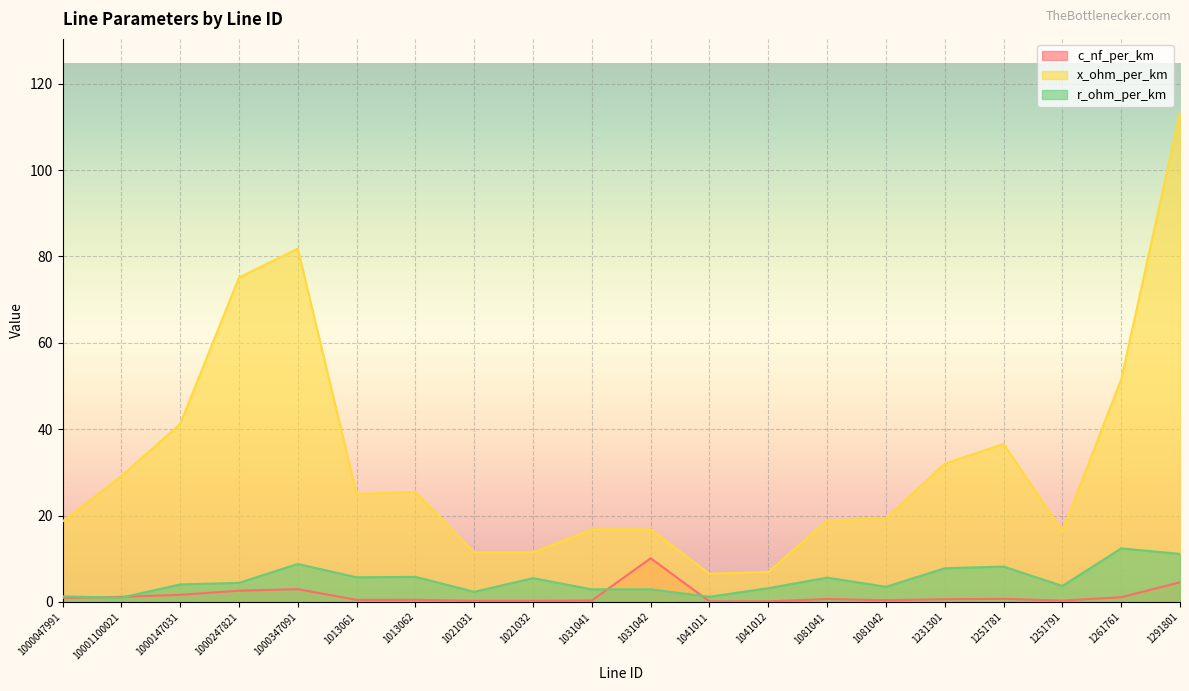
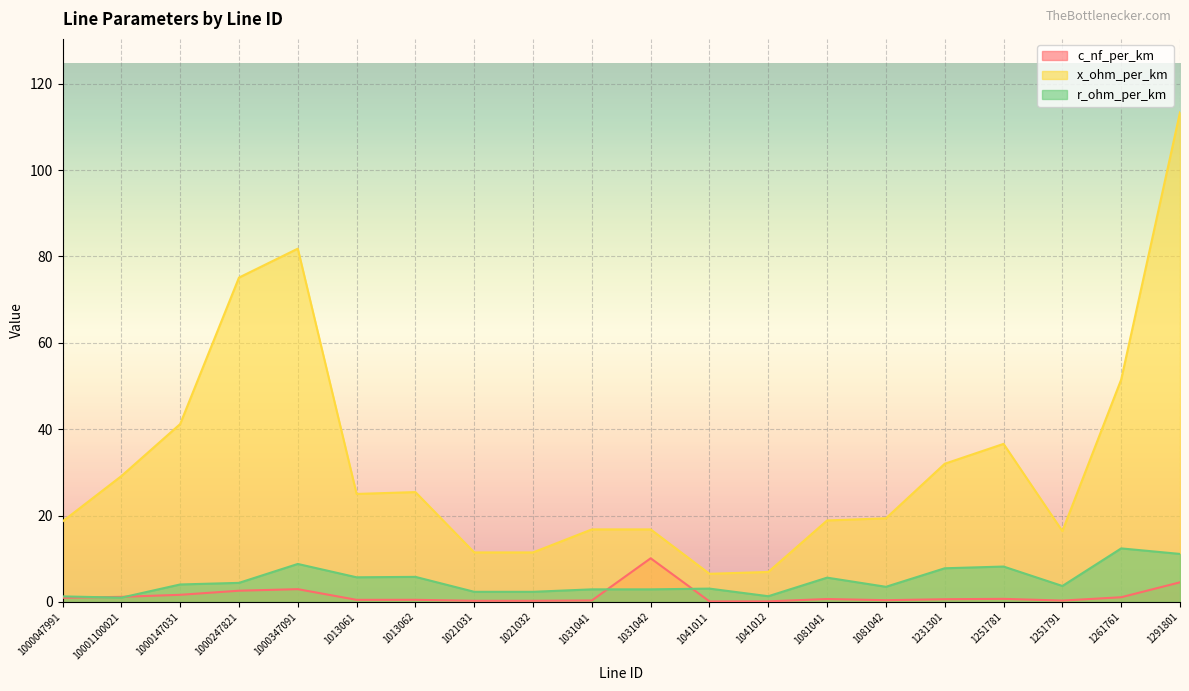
r_ohm_per_km, 1021032: 6 -> 2
r_ohm_per_km, 1041011: 1 -> 3
r_ohm_per_km, 1041012: 3 -> 1
